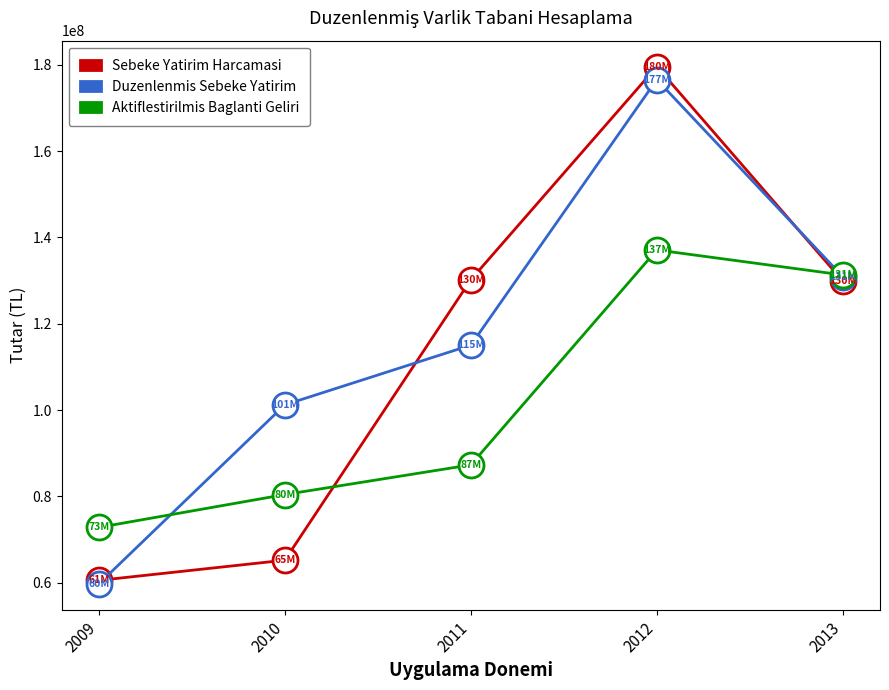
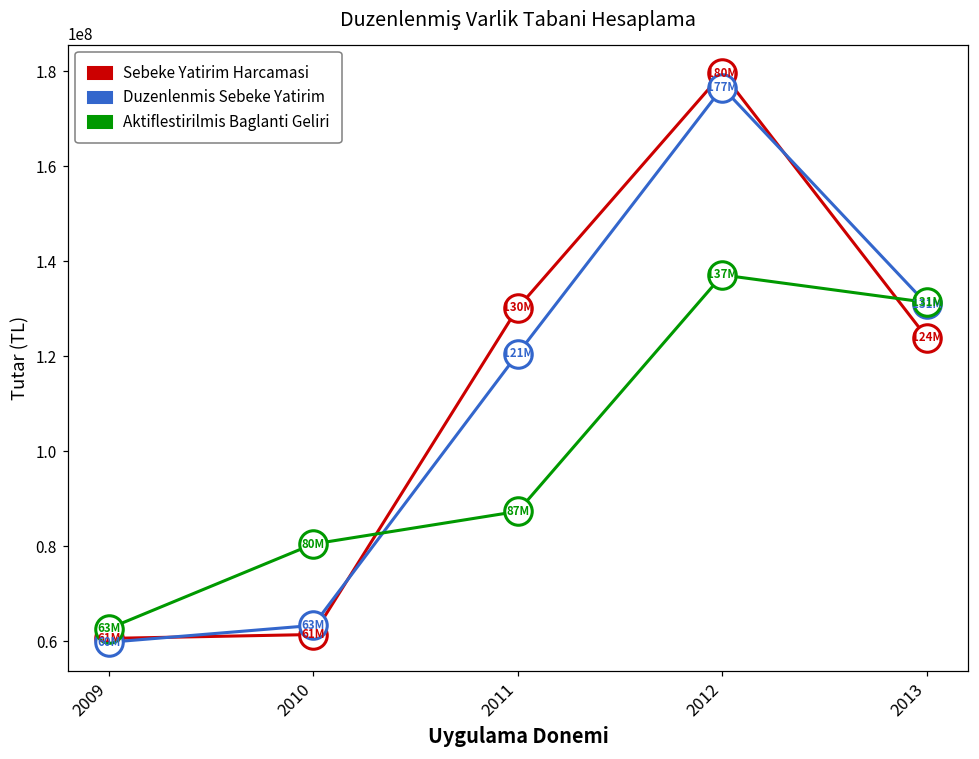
Aktiflestirilmis Baglanti Geliri, 2009: 73M -> 63M
Sebeke Yatirim Harcamasi, 2010: 65M -> 61M
Duzenlenmis Sebeke Yatirim, 2010: 101M -> 63M
Duzenlenmis Sebeke Yatirim, 2011: 115M -> 121M
Sebeke Yatirim Harcamasi, 2013: 130M -> 124M
